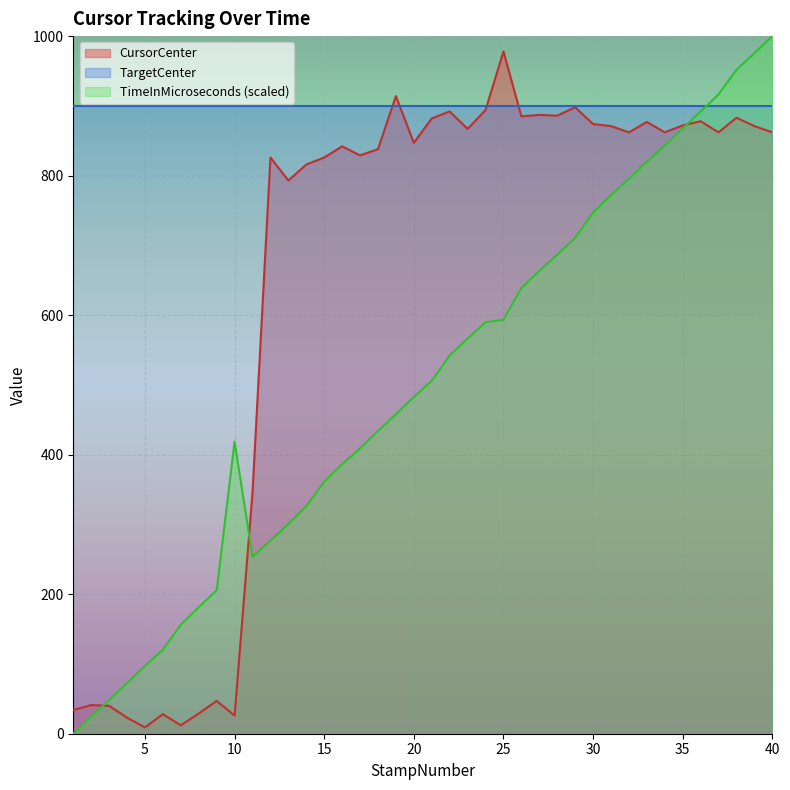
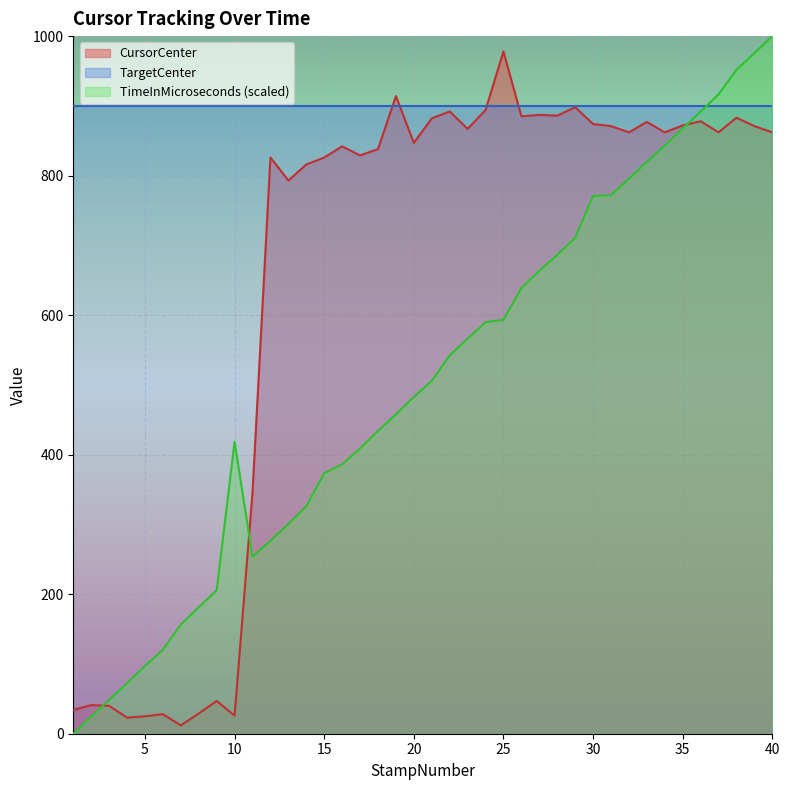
CursorCenter, 5: 10 -> 30
TimeInMicroseconds (scaled), 15: 360 -> 370
TimeInMicroseconds (scaled), 30: 750 -> 770
